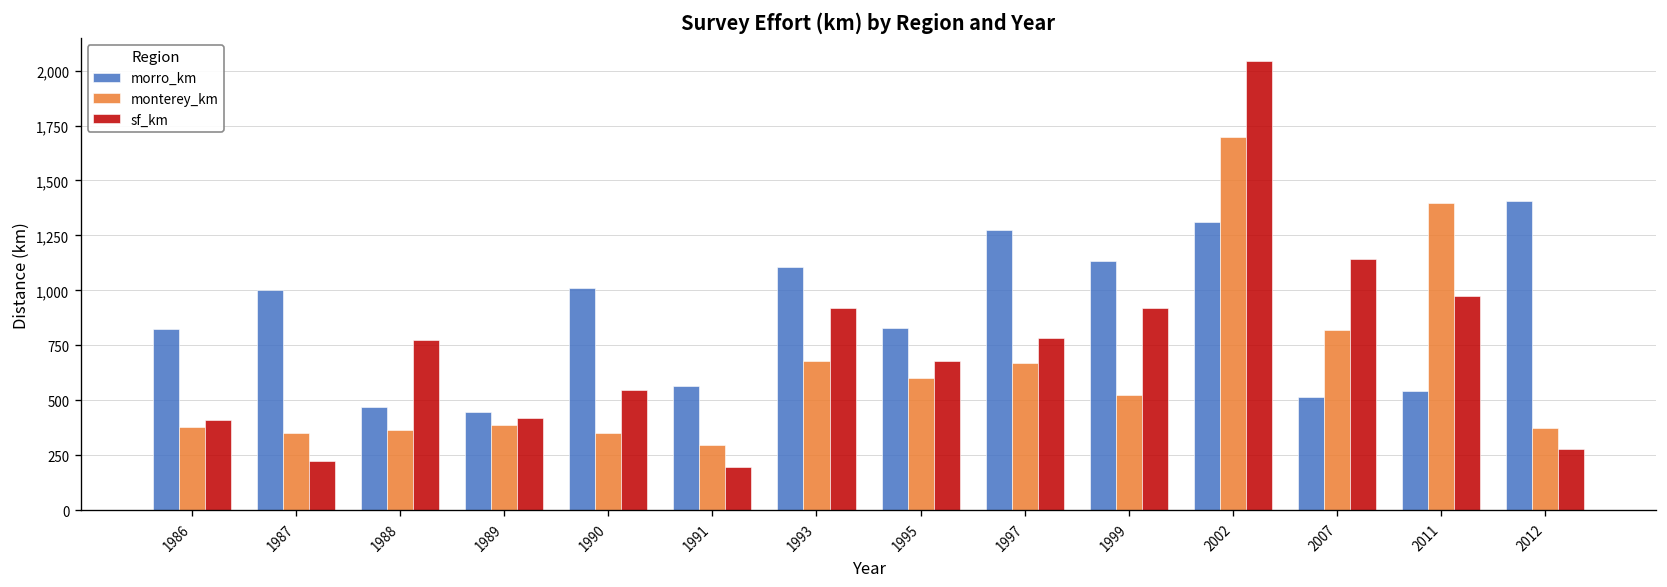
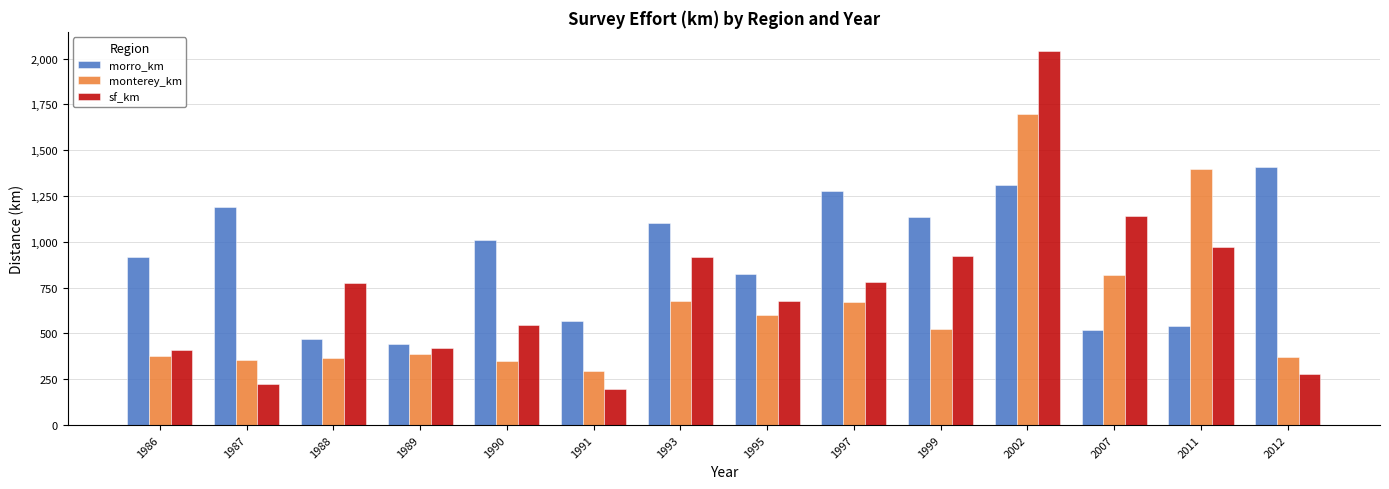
morro_km, 1986: 830 -> 920
morro_km, 1987: 1,000 -> 1,190
